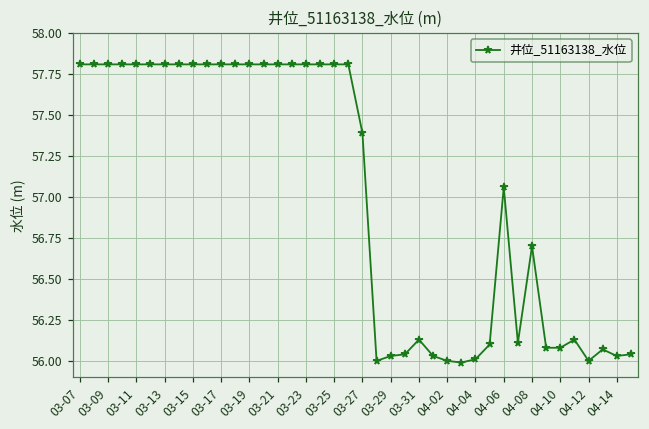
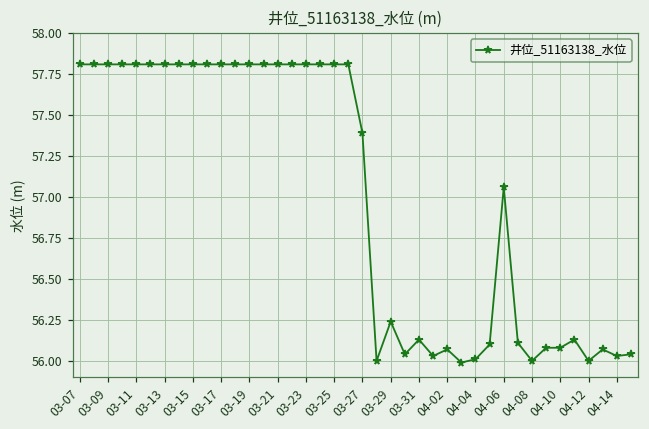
03-29: 56.03 -> 56.24
04-02: 56.00 -> 56.07
04-08: 56.7 -> 56.0
